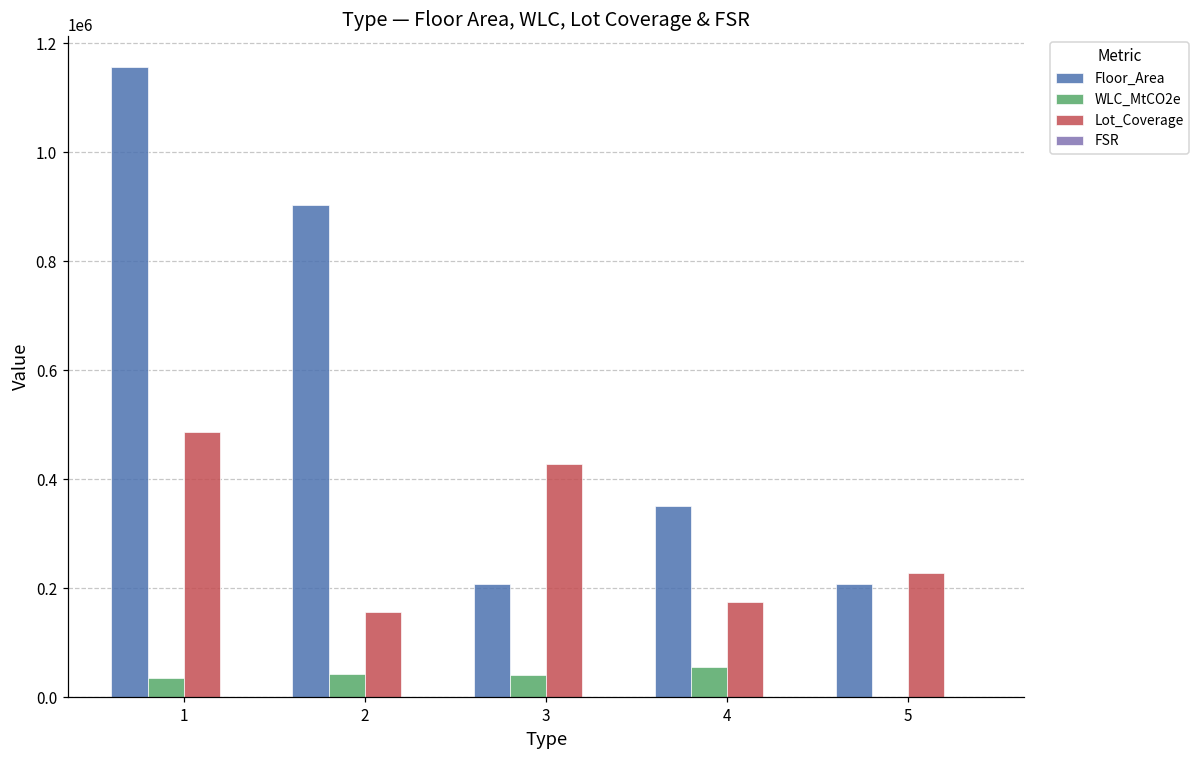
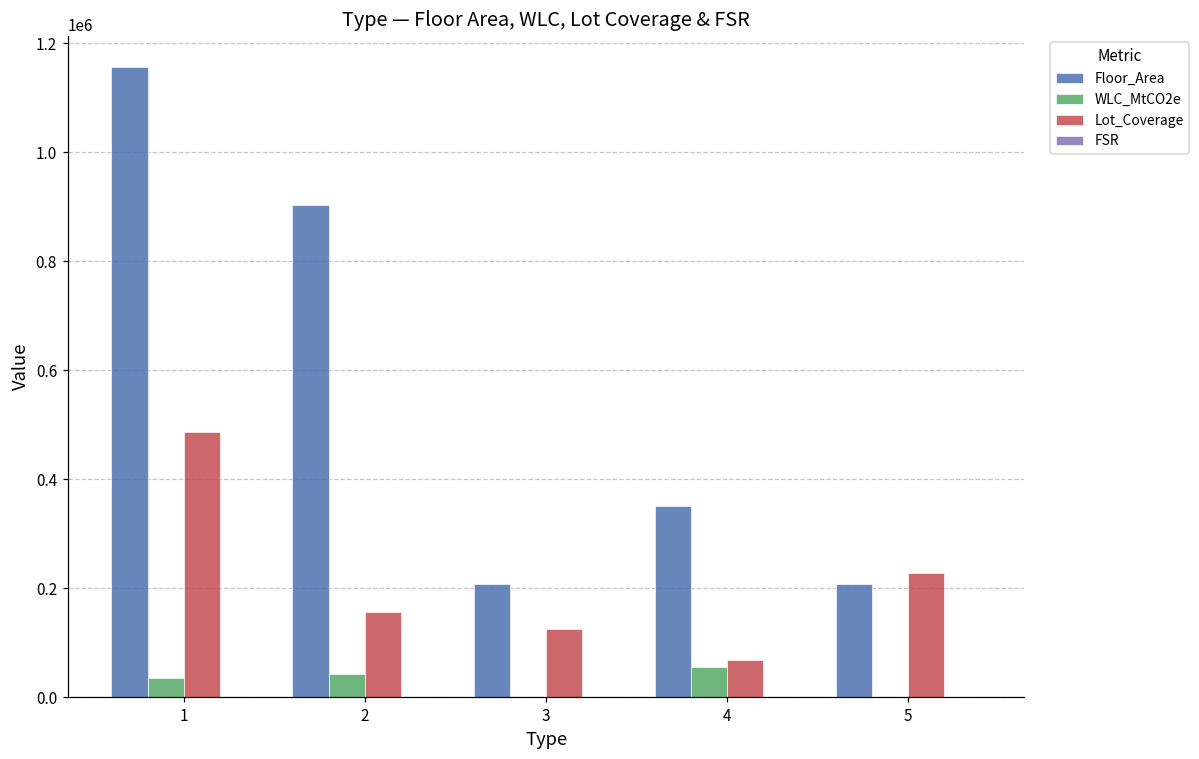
WLC_MtCO2e, 3: 40000 -> 0
Lot_Coverage, 3: 430000 -> 120000
Lot_Coverage, 4: 170000 -> 70000
